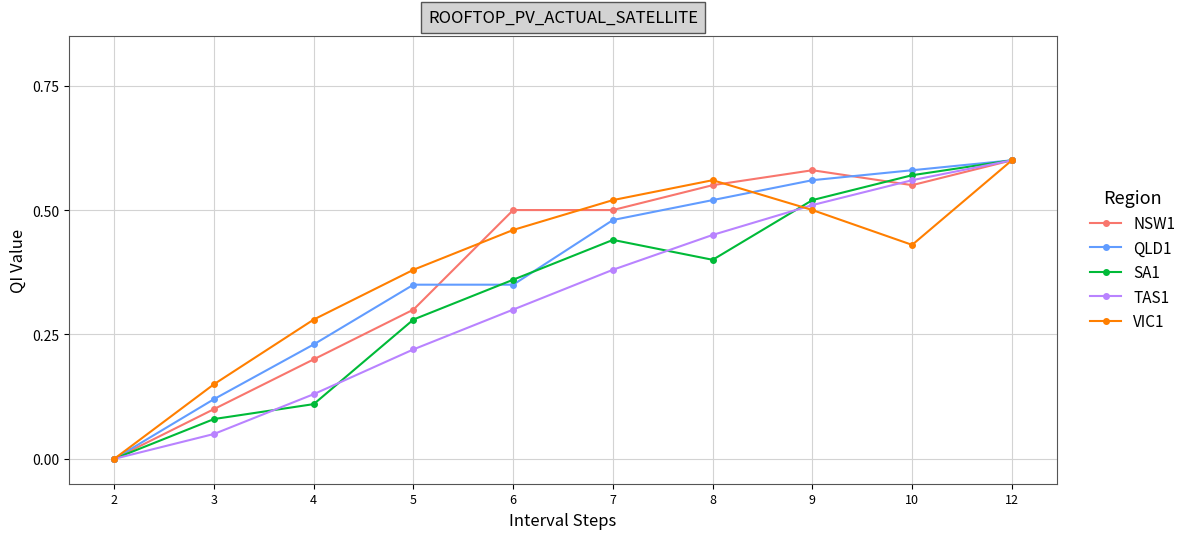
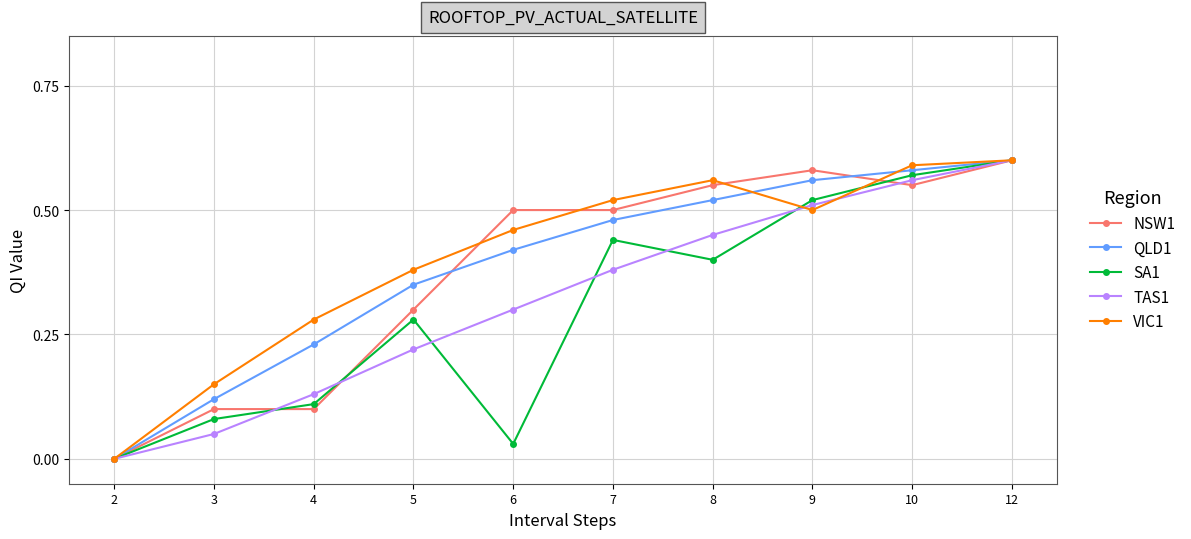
NSW1, 4: 0.2 -> 0.1
QLD1, 6: 0.35 -> 0.42
SA1, 6: 0.36 -> 0.03
VIC1, 10: 0.43 -> 0.59
